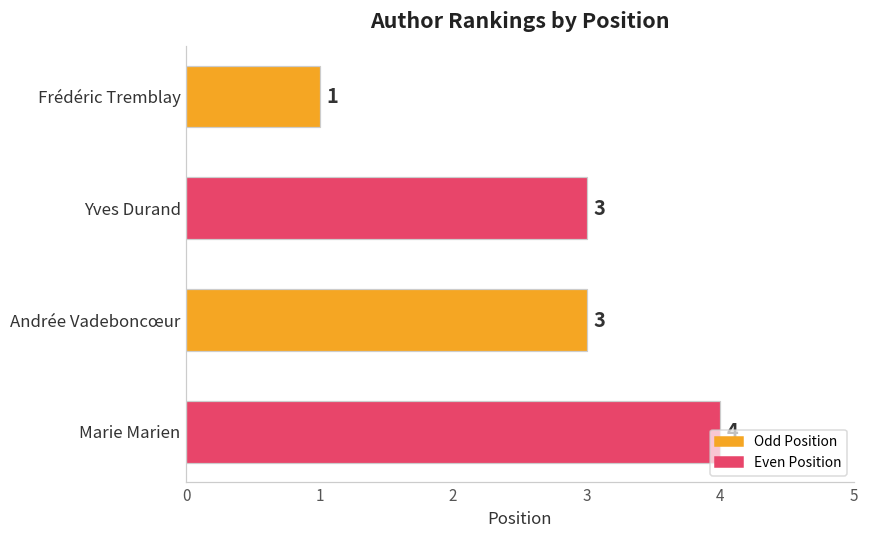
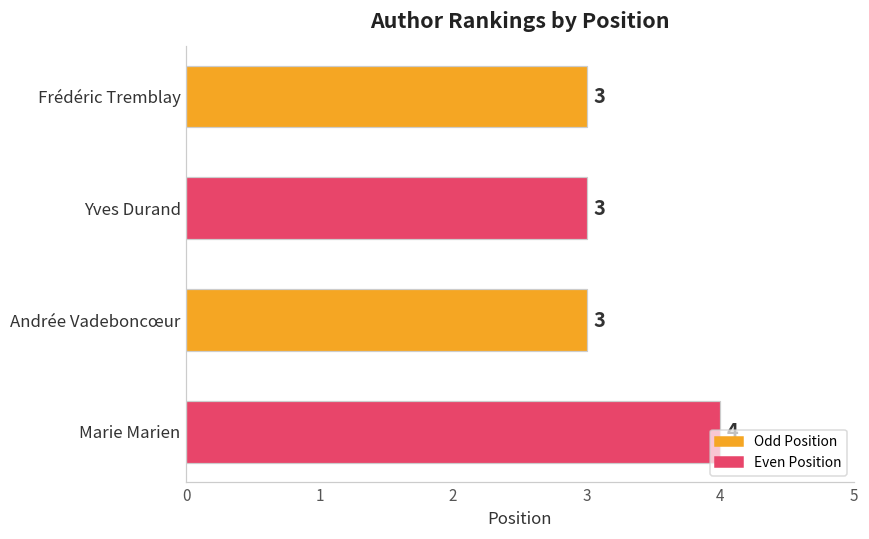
Frédéric Tremblay: 1 -> 3
